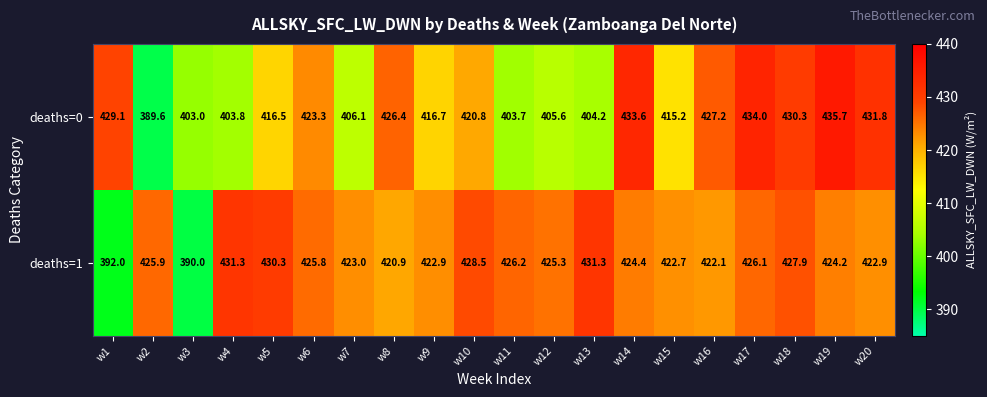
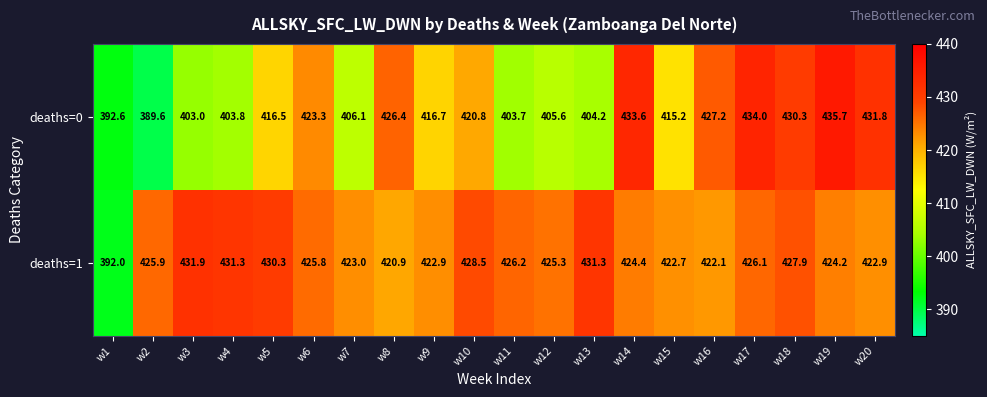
deaths=0, w1: 429.1 -> 392.6
deaths=1, w3: 390.0 -> 431.9
